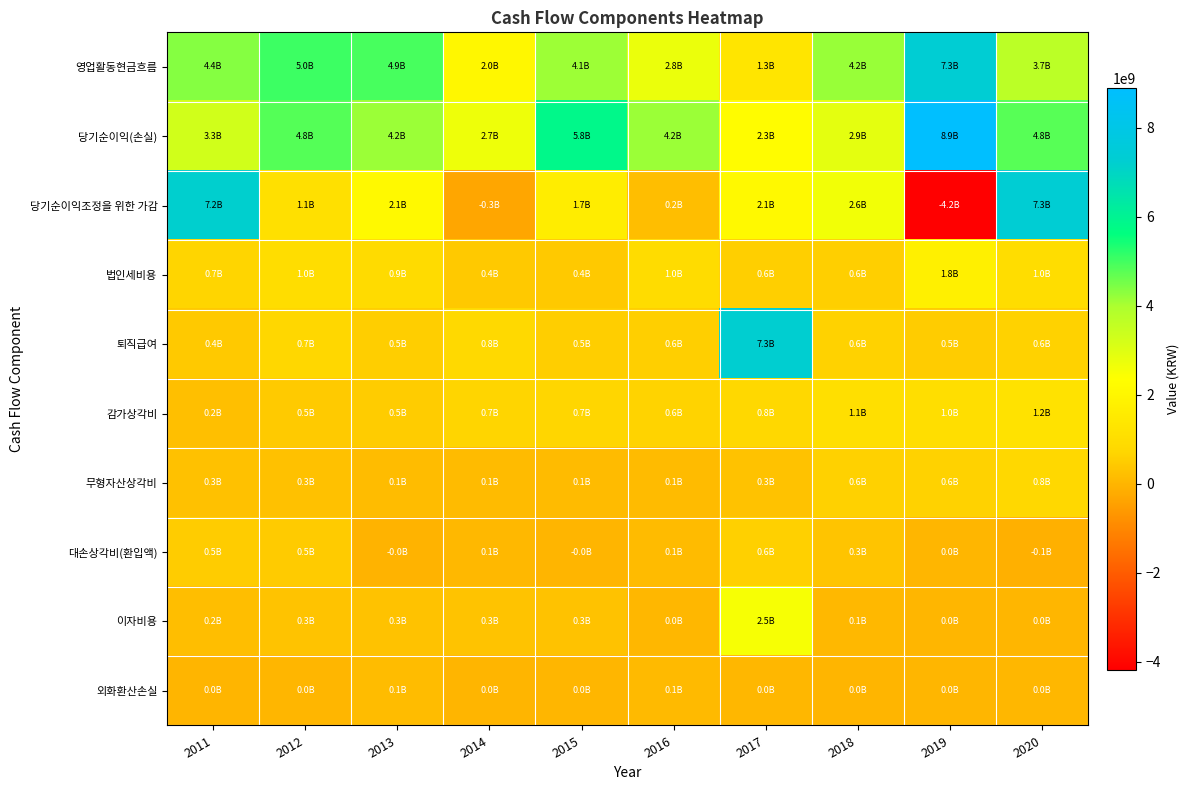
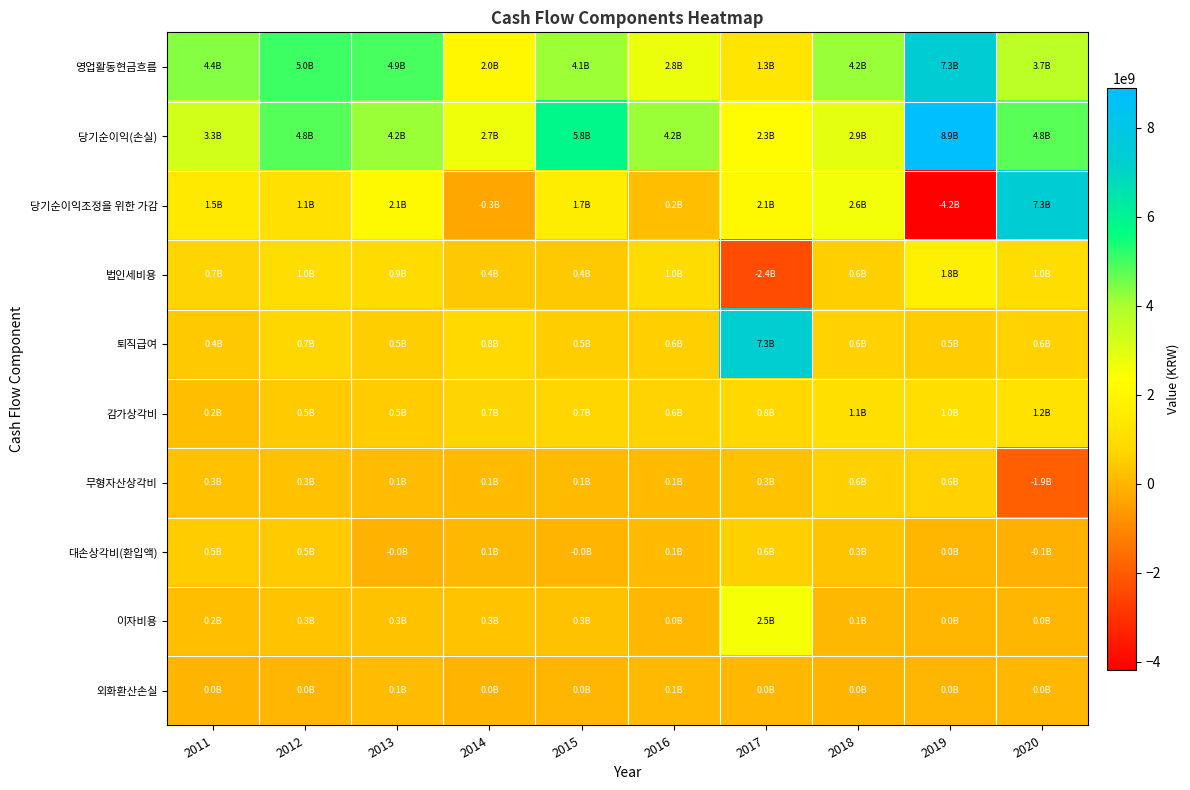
당기순이익조정을 위한 가감, 2011: 7.2B -> 1.5B
법인세비용, 2017: 0.6B -> -2.4B
무형자산상각비, 2020: 0.8B -> -1.9B
